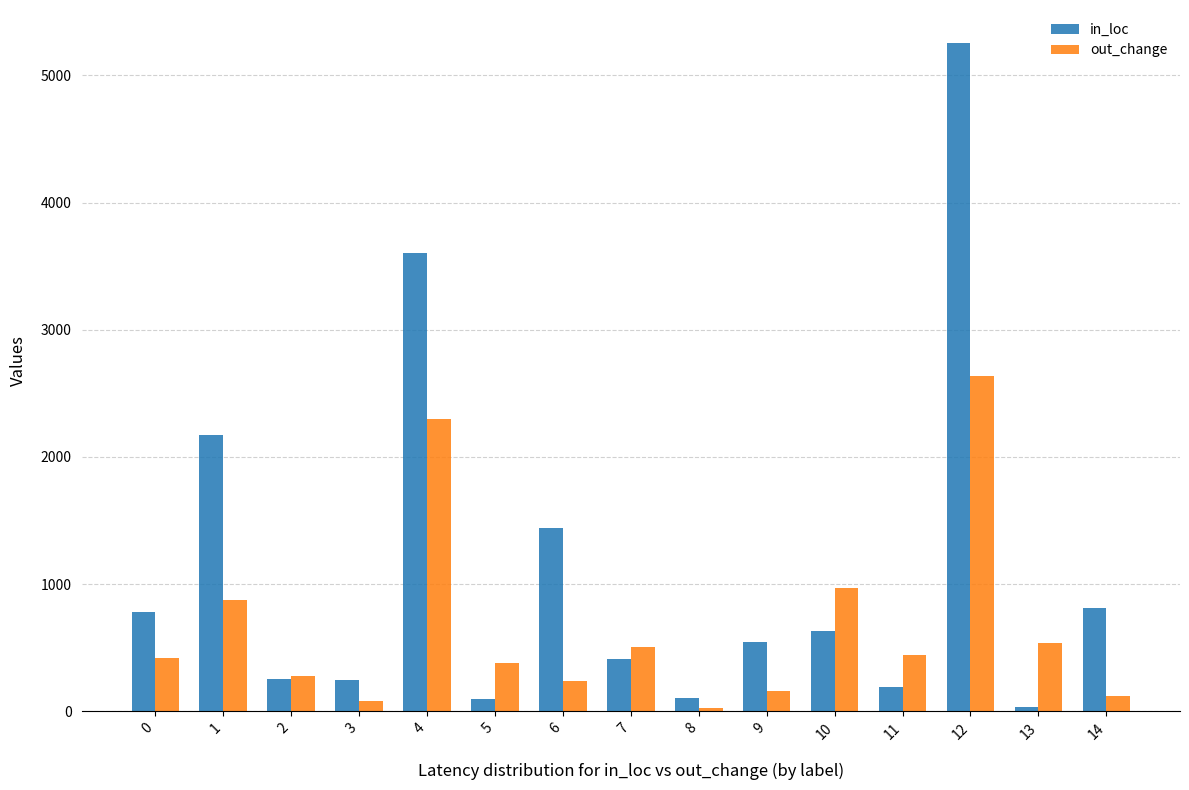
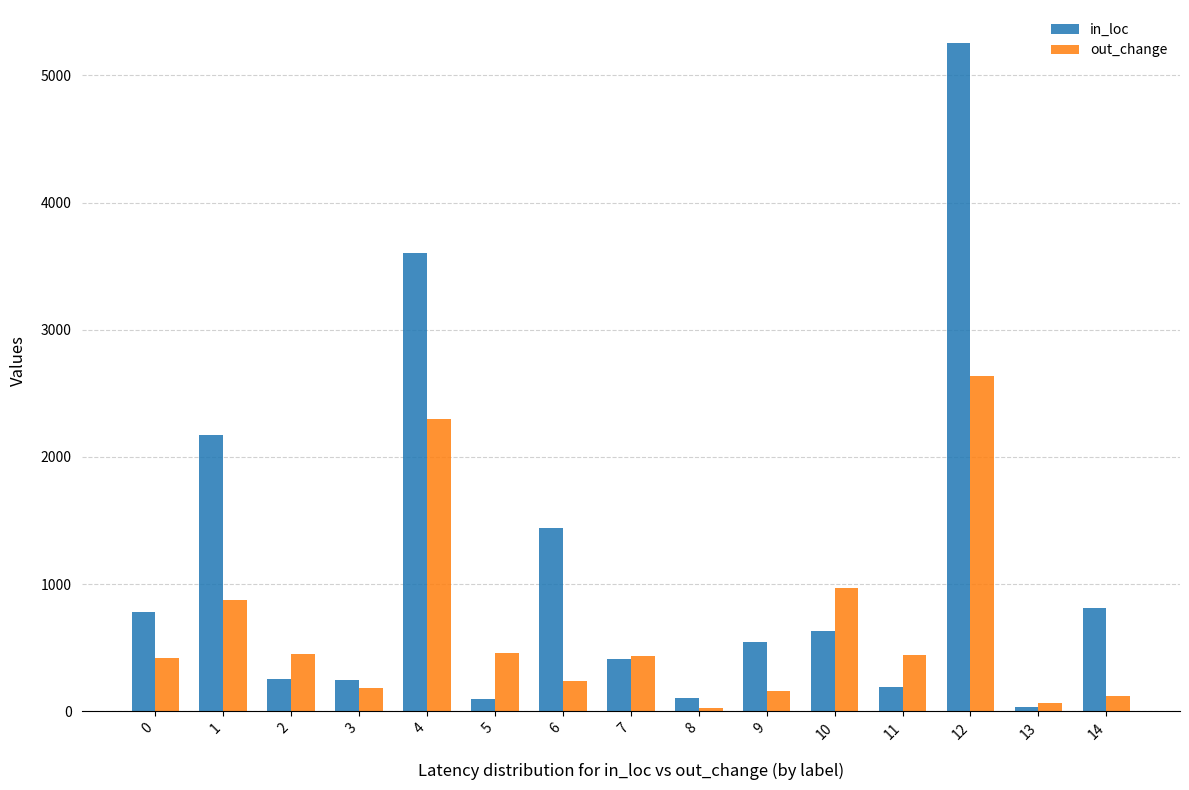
out_change, 2: 280 -> 450
out_change, 3: 90 -> 190
out_change, 5: 380 -> 460
out_change, 7: 510 -> 430
out_change, 13: 530 -> 70
